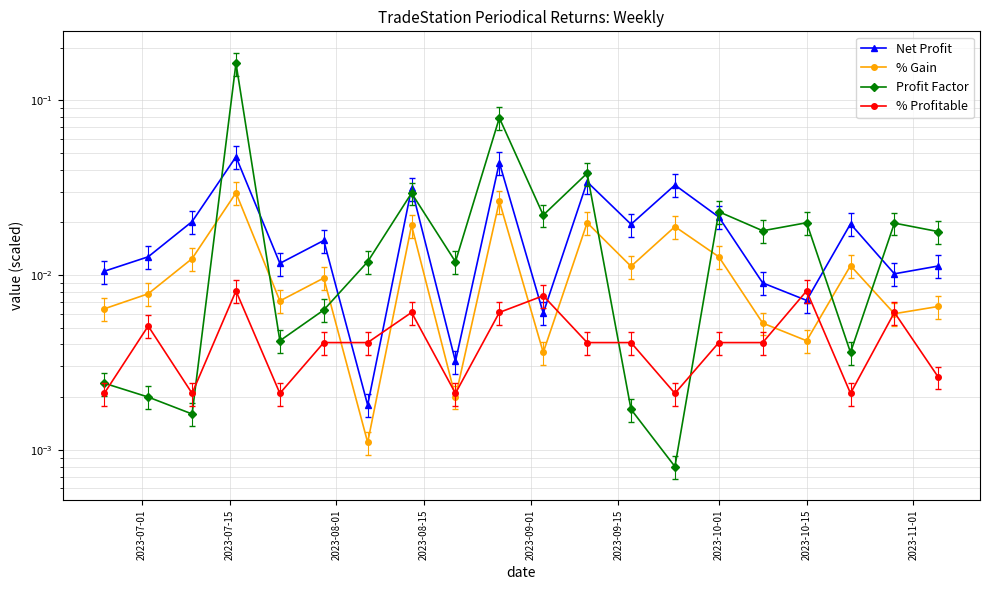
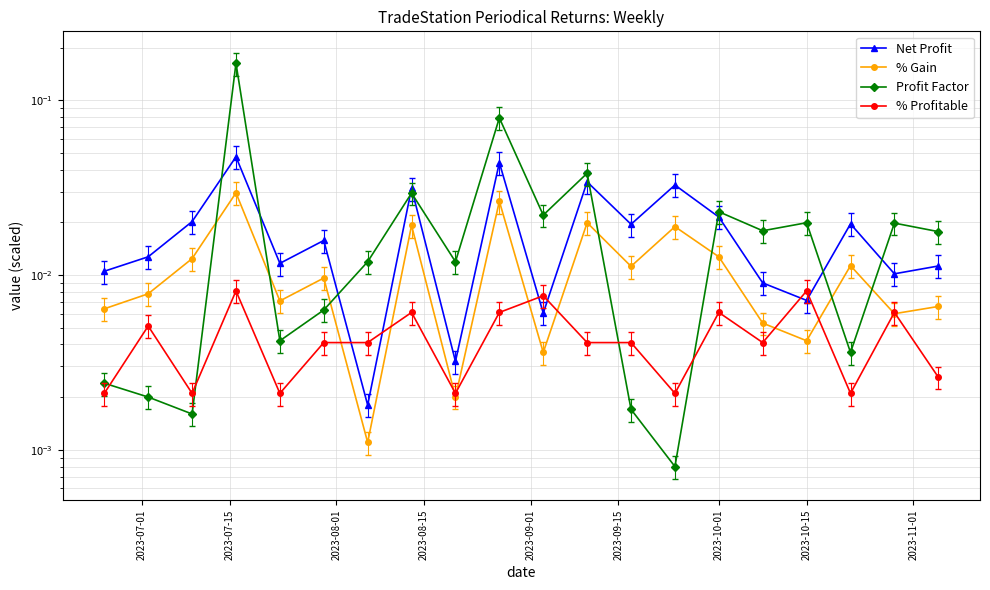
% Profitable, 2023-10-01: 0.0041 -> 0.0061
